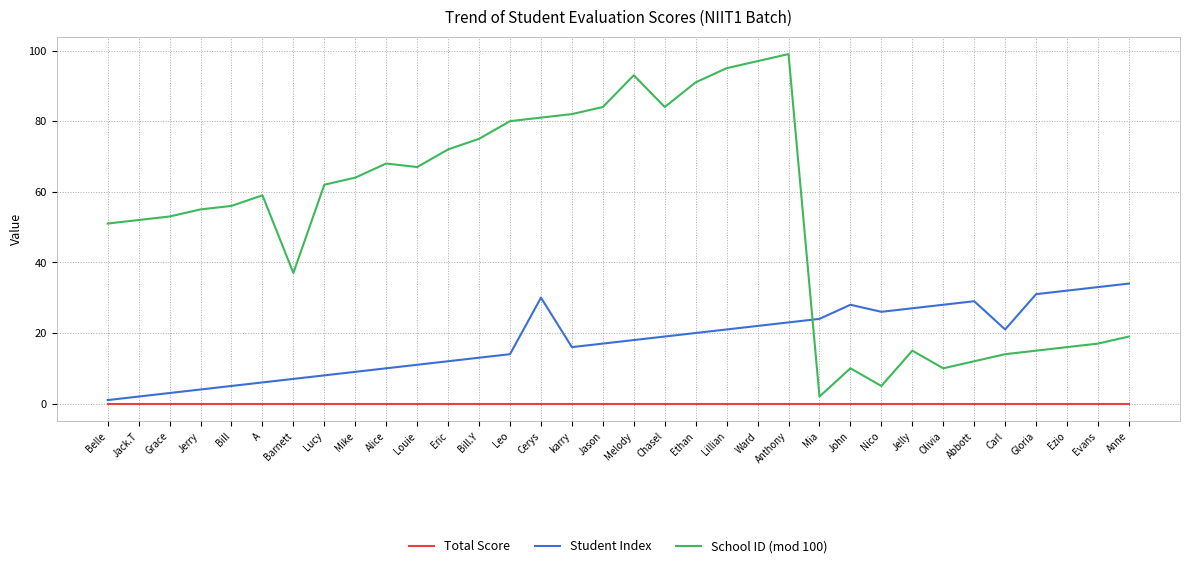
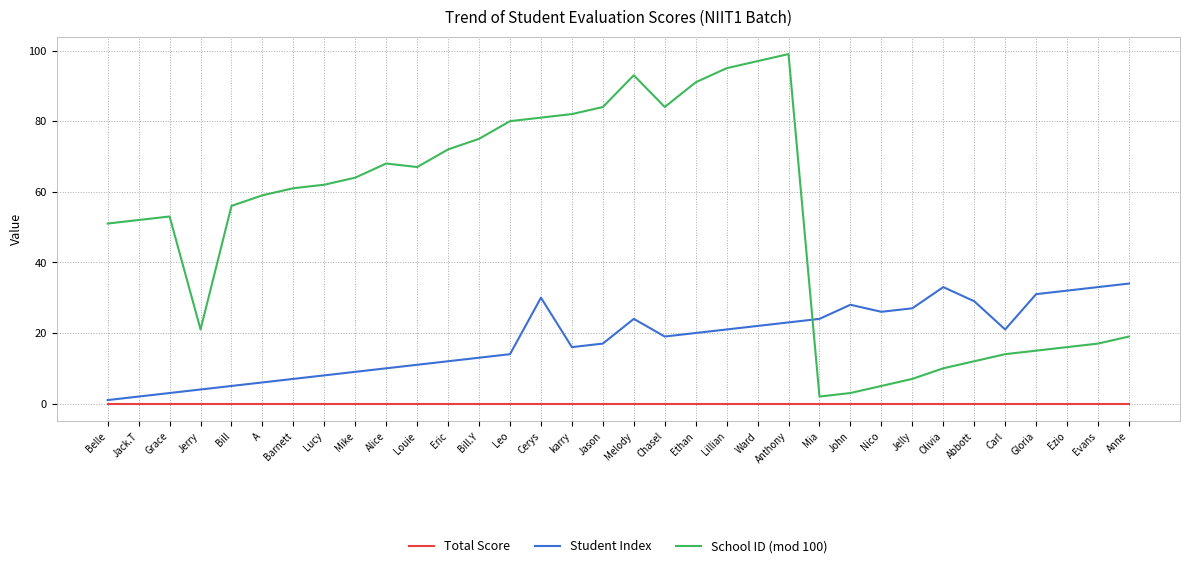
School ID (mod 100), Jerry: 55 -> 21
School ID (mod 100), Barnett: 37 -> 61
Student Index, Melody: 18 -> 24
School ID (mod 100), John: 10 -> 3
School ID (mod 100), Jelly: 15 -> 7
Student Index, Olivia: 28 -> 33
